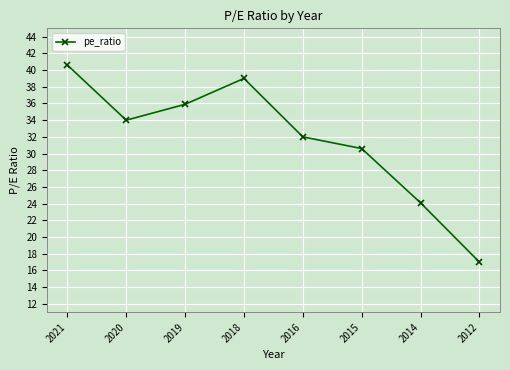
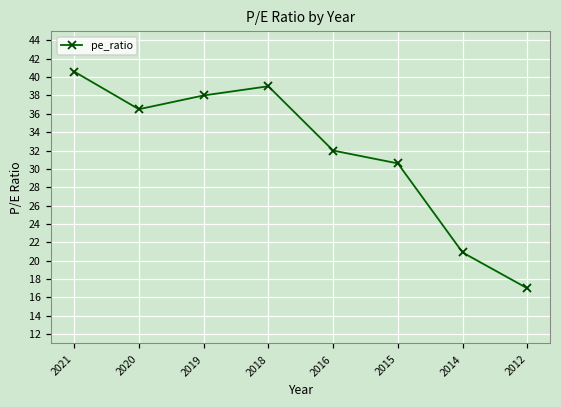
2020: 34 -> 37
2019: 36 -> 38
2014: 24 -> 21
